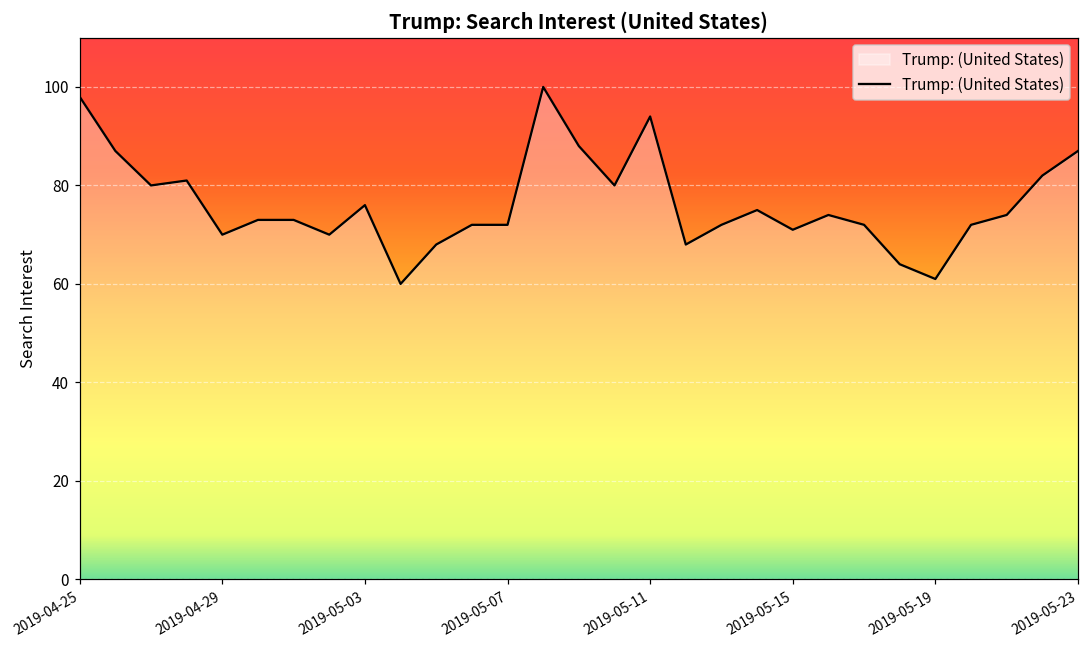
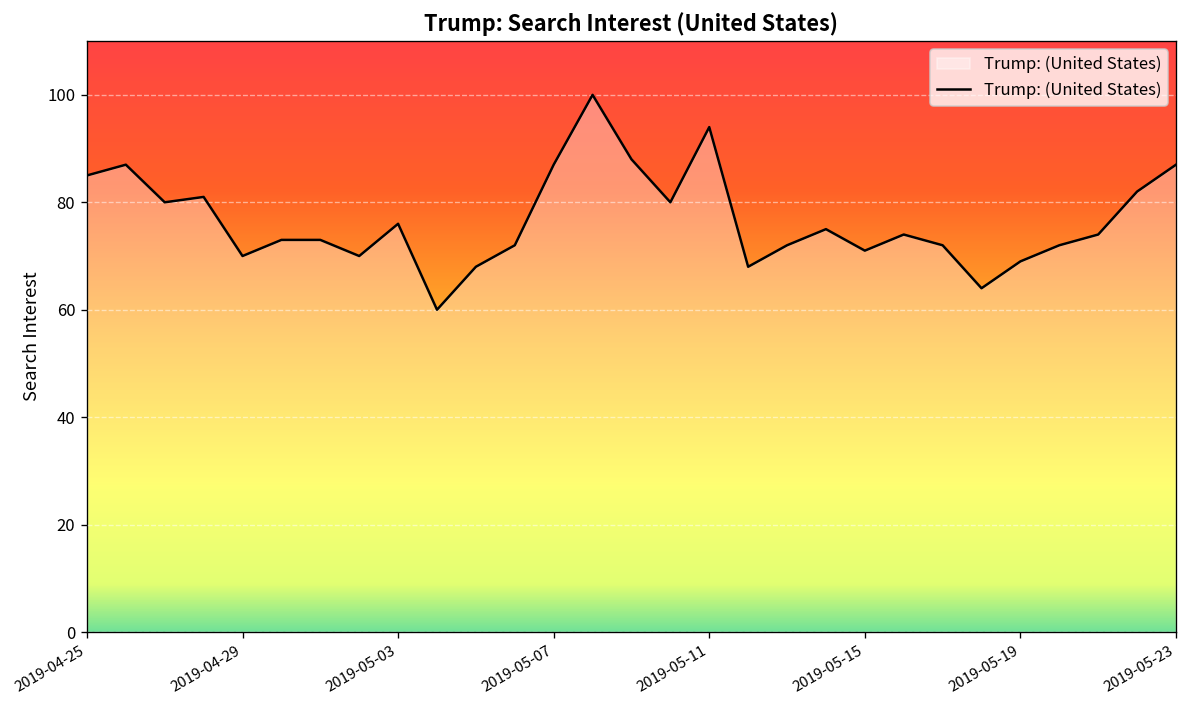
2019-04-25: 98 -> 85
2019-05-07: 72 -> 87
2019-05-19: 61 -> 69
